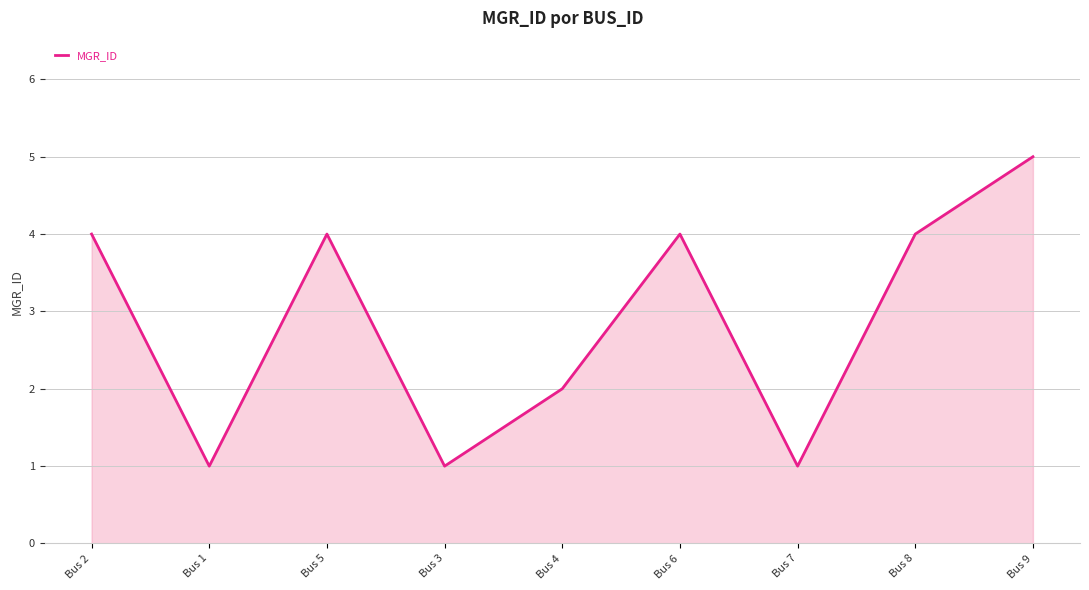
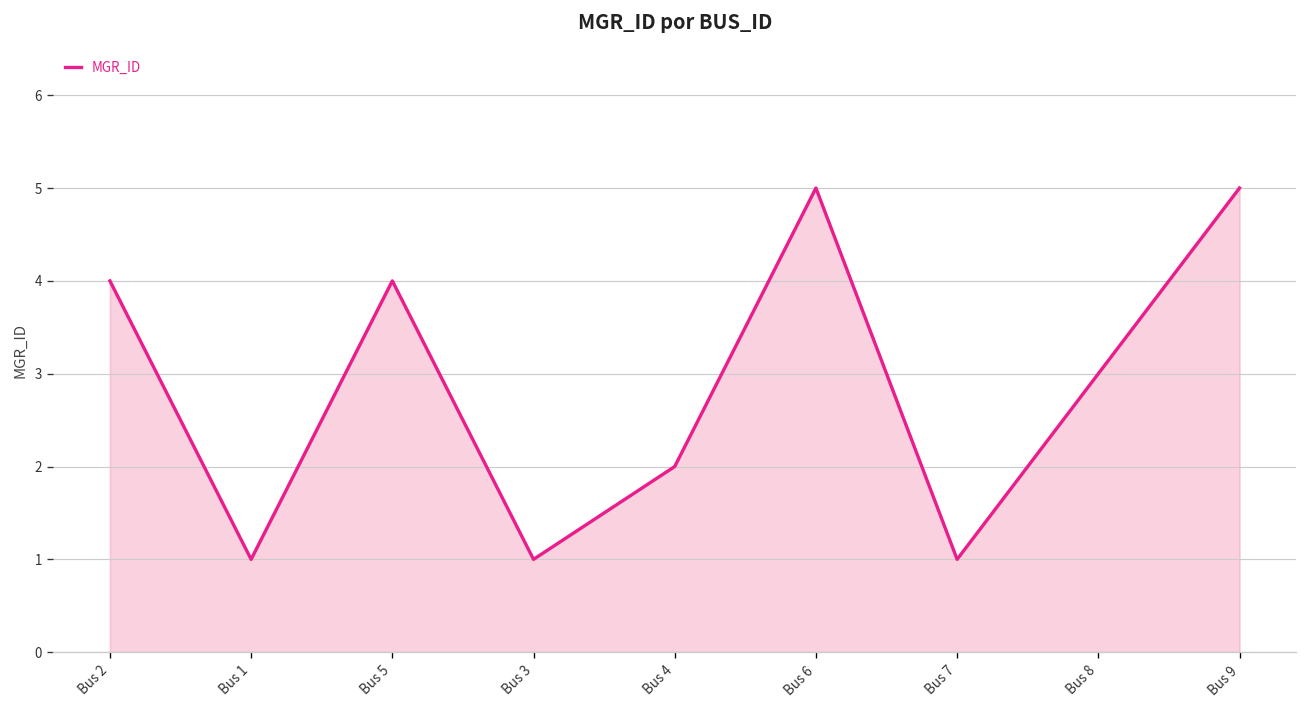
Bus 6: 4 -> 5
Bus 8: 4 -> 3
